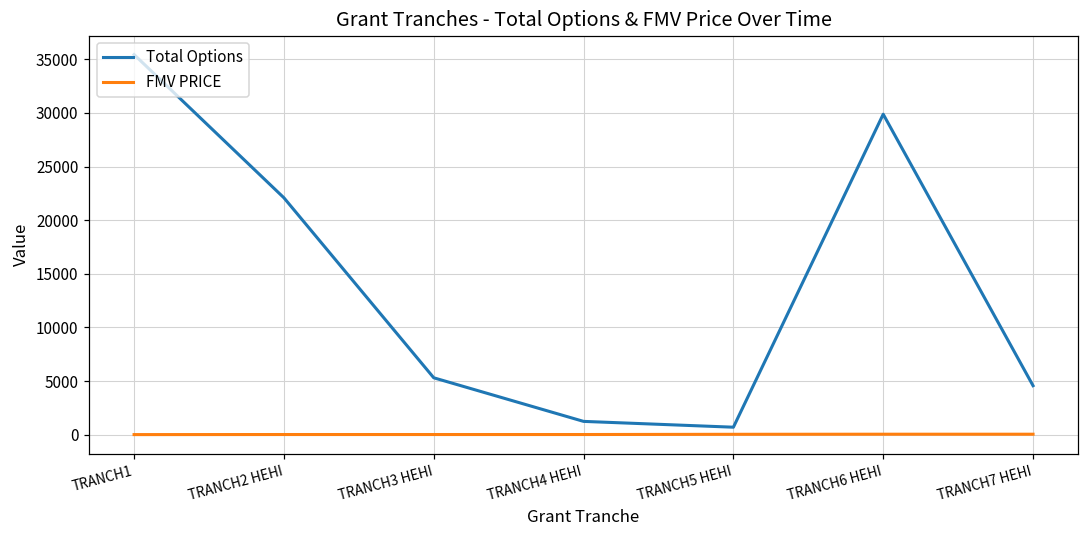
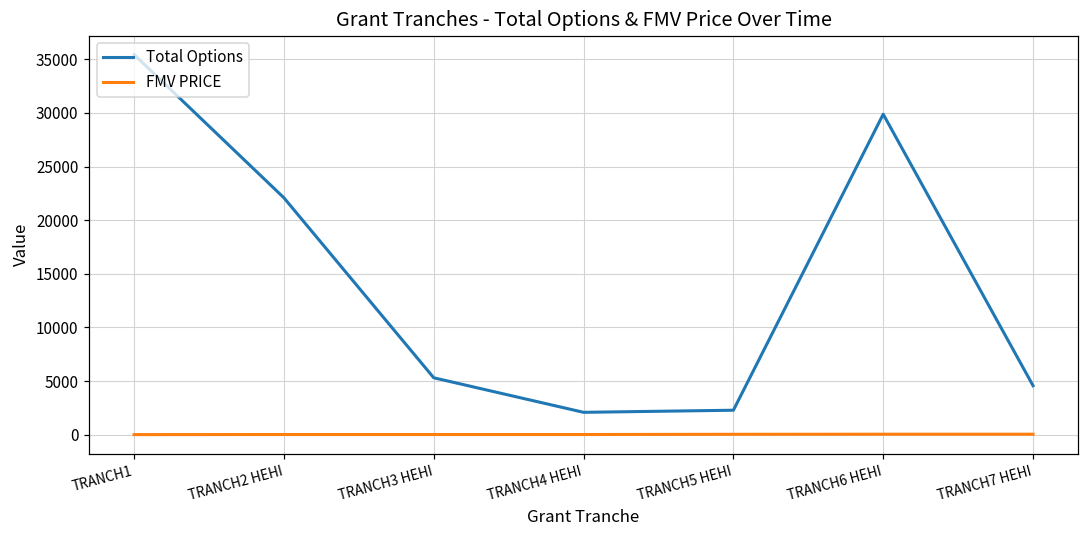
Total Options, TRANCH4 HEHI: 1000 -> 2000
Total Options, TRANCH5 HEHI: 1000 -> 2000
